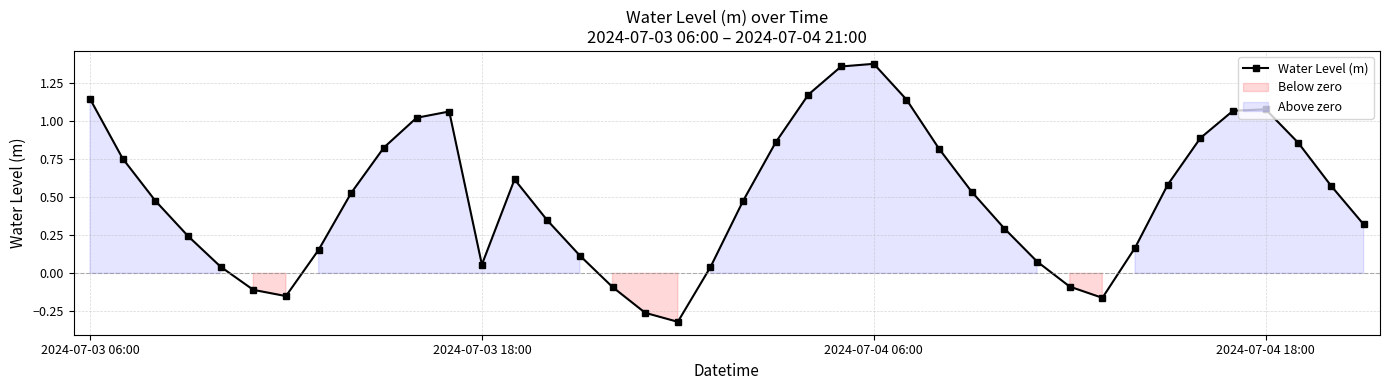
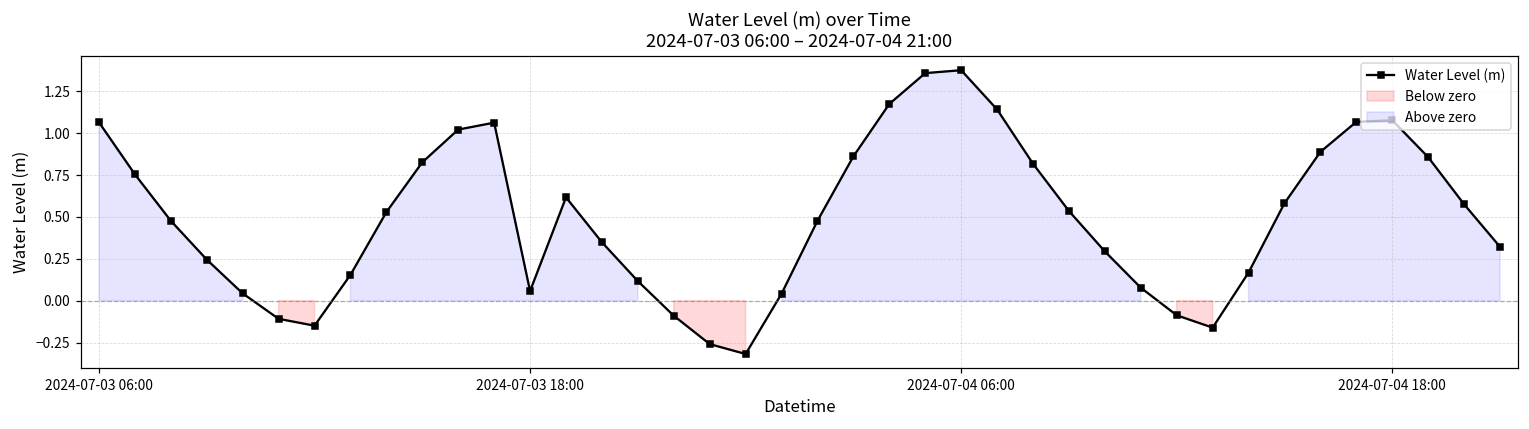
2024-07-03 06:00: 1.15 -> 1.06
